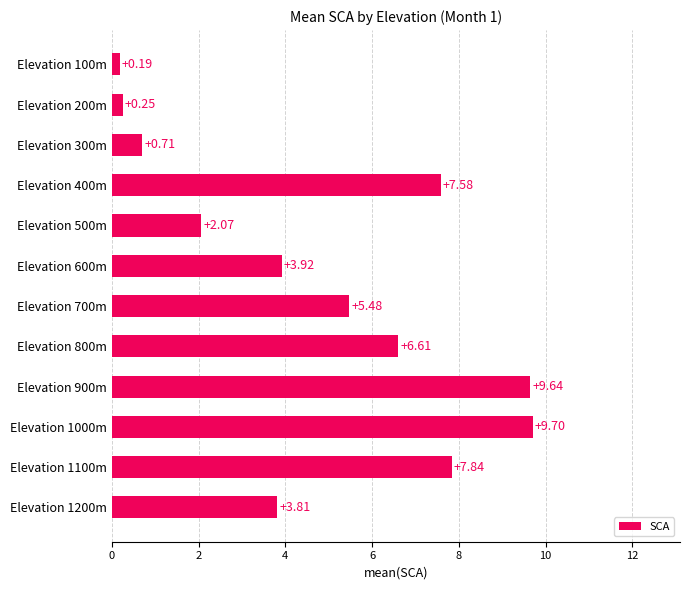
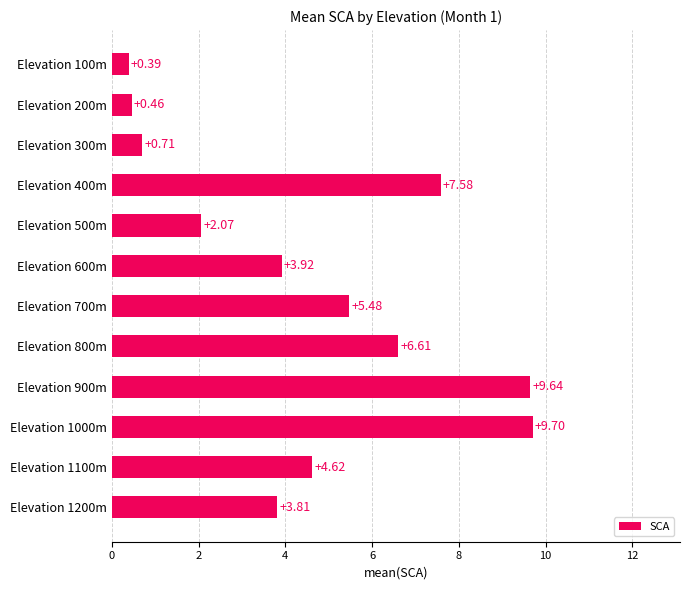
Elevation 100m: +0.19 -> +0.39
Elevation 200m: +0.25 -> +0.46
Elevation 1100m: +7.84 -> +4.62
